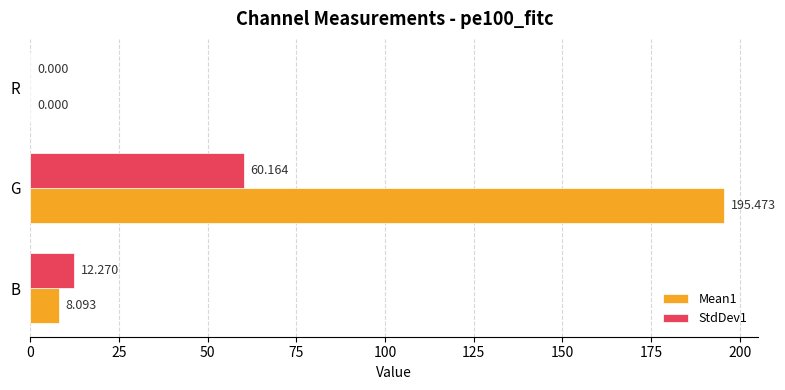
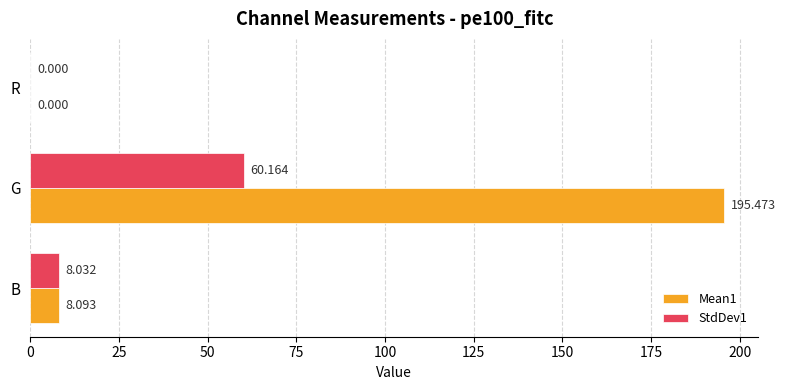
StdDev1, B: 12.270 -> 8.032
